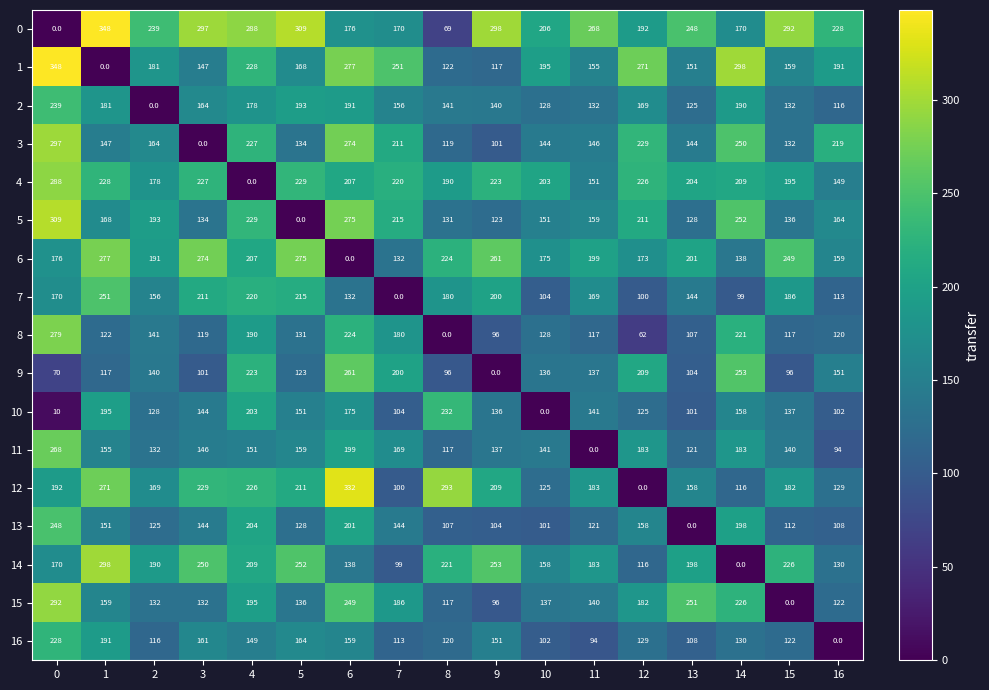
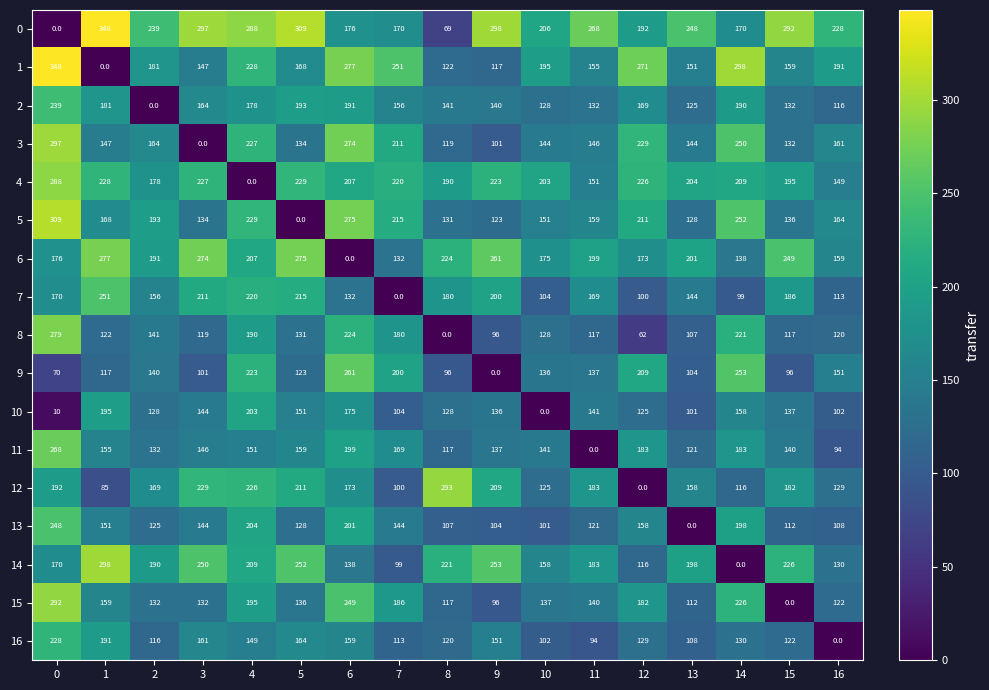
3, 16: 219 -> 161
10, 8: 232 -> 128
12, 1: 271 -> 85
12, 6: 332 -> 173
15, 13: 251 -> 112
